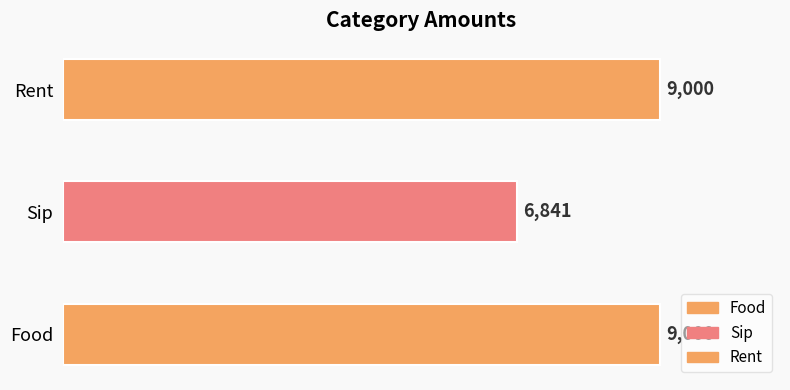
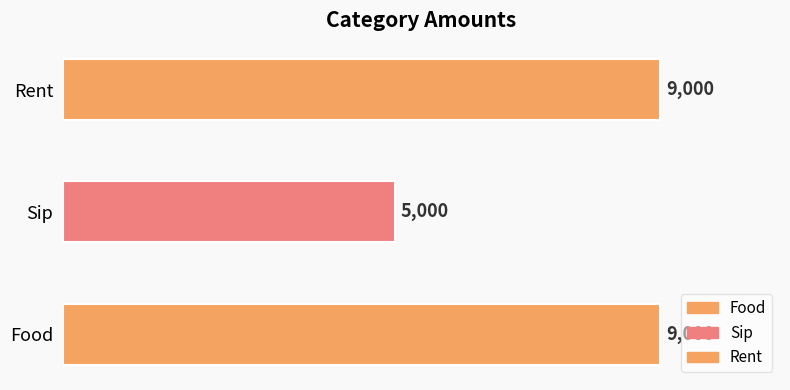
Sip: 6,841 -> 5,000
